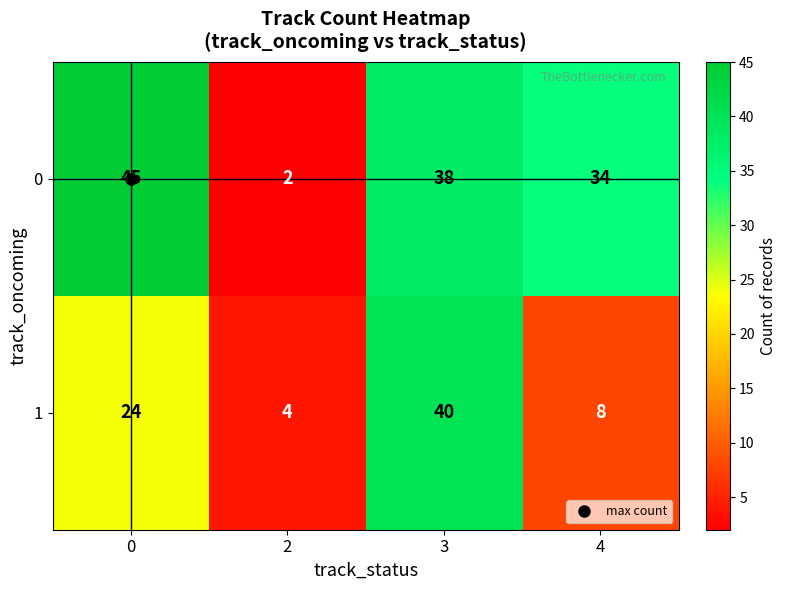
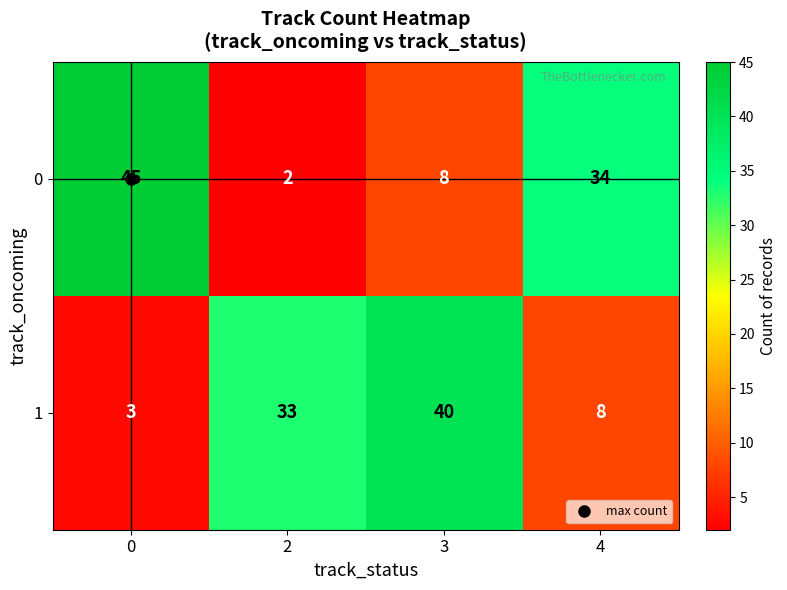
0, 3: 38 -> 8
1, 0: 24 -> 3
1, 2: 4 -> 33
